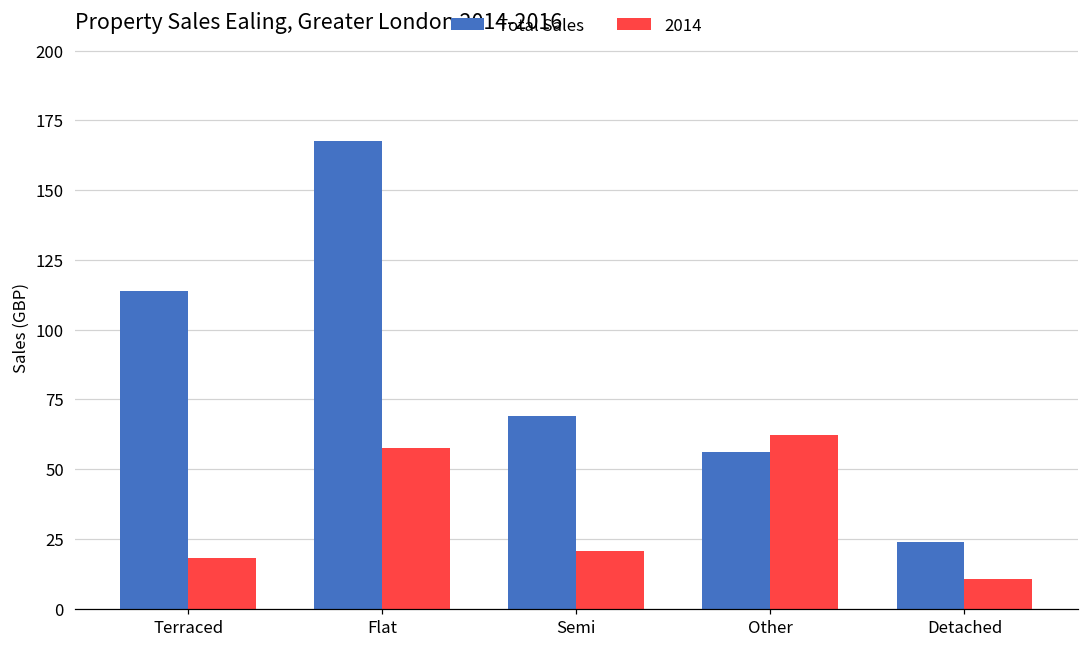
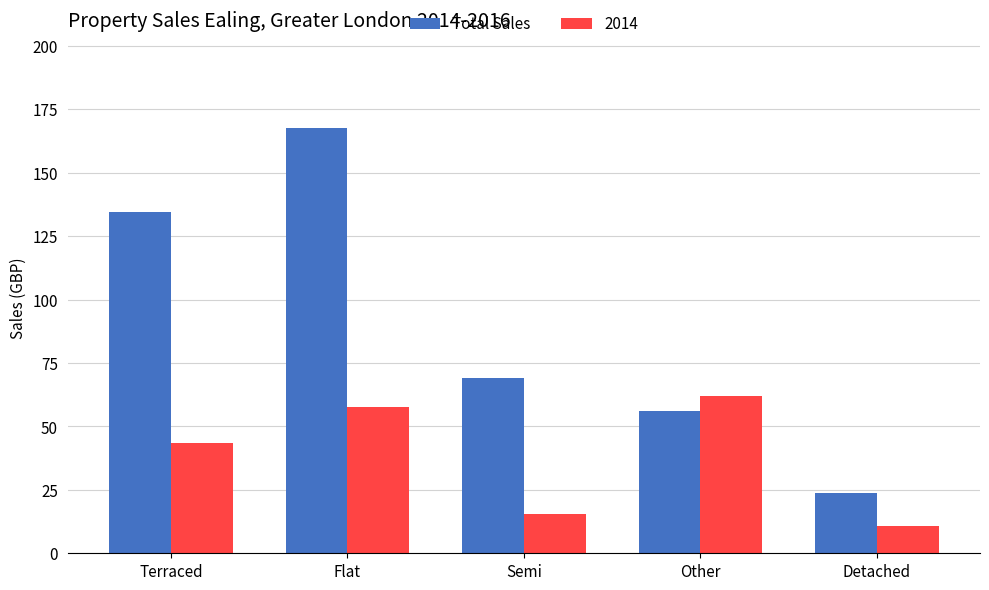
Total Sales, Terraced: 114 -> 135
2014, Terraced: 18 -> 44
2014, Semi: 21 -> 15
